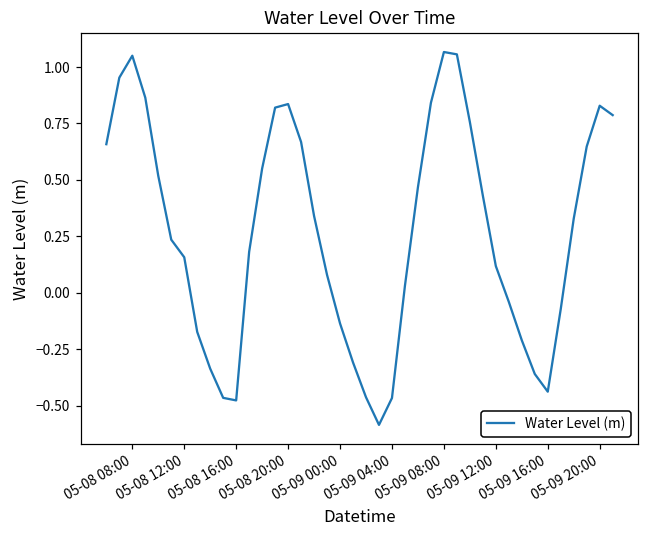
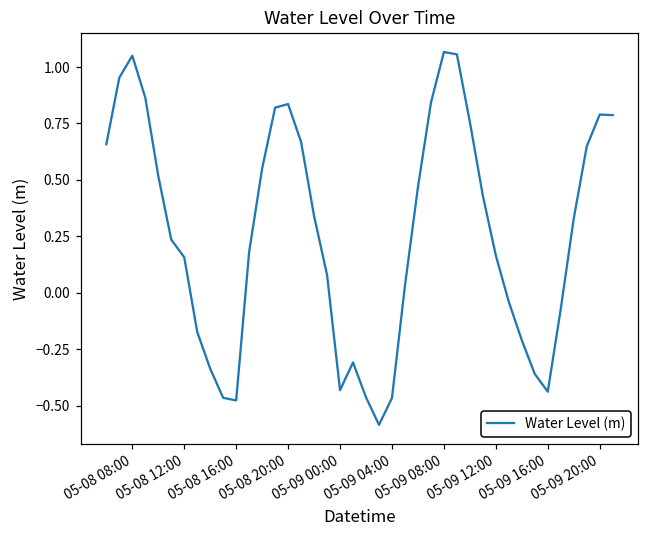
05-09 00:00: -0.14 -> -0.43
05-09 12:00: 0.12 -> 0.17
05-09 20:00: 0.83 -> 0.79
